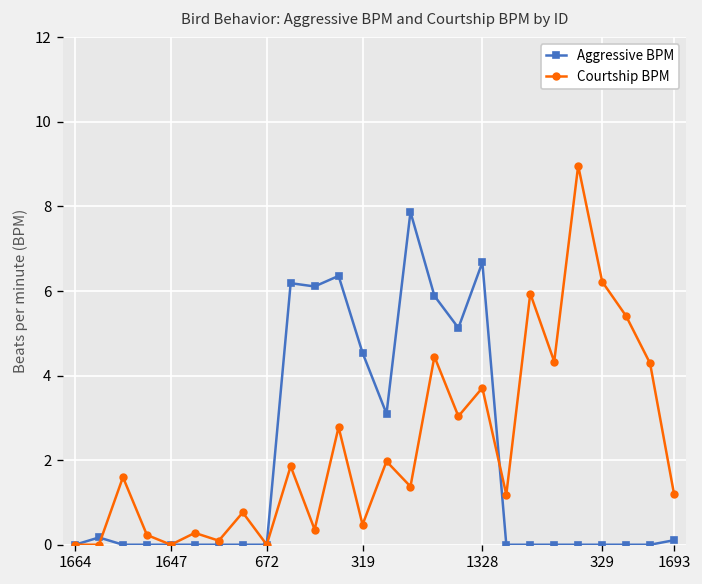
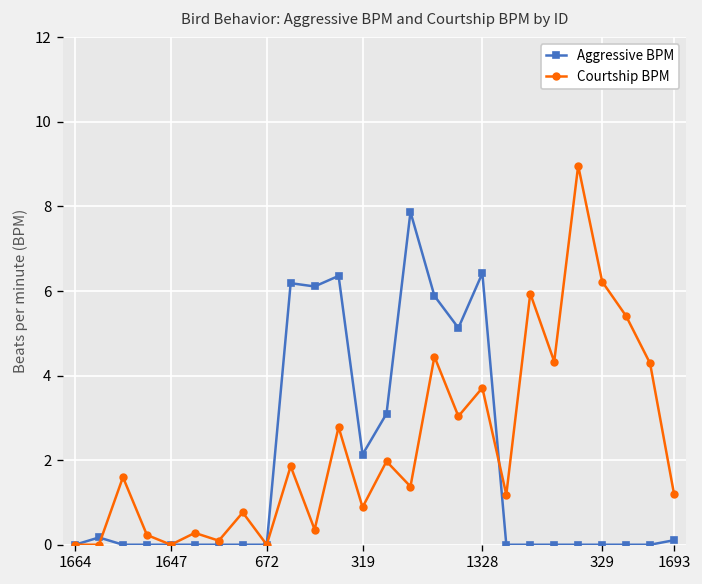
Aggressive BPM, 319: 4.5 -> 2.1
Courtship BPM, 319: 0.5 -> 0.9
Aggressive BPM, 1328: 6.7 -> 6.4
